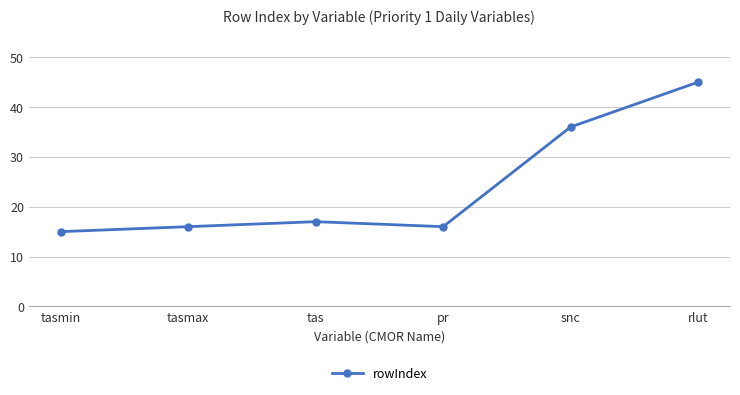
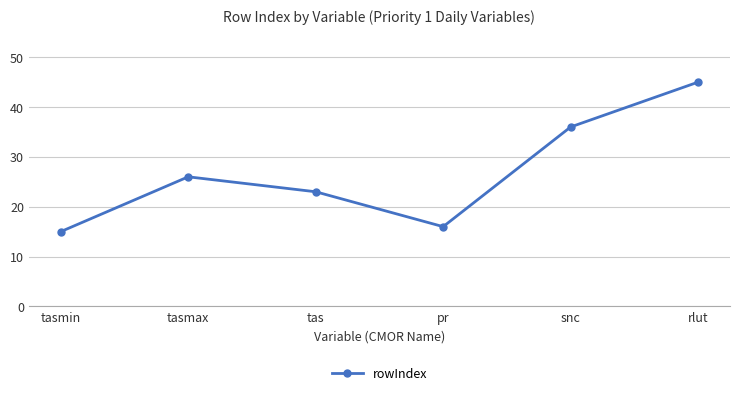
tasmax: 16 -> 26
tas: 17 -> 23
